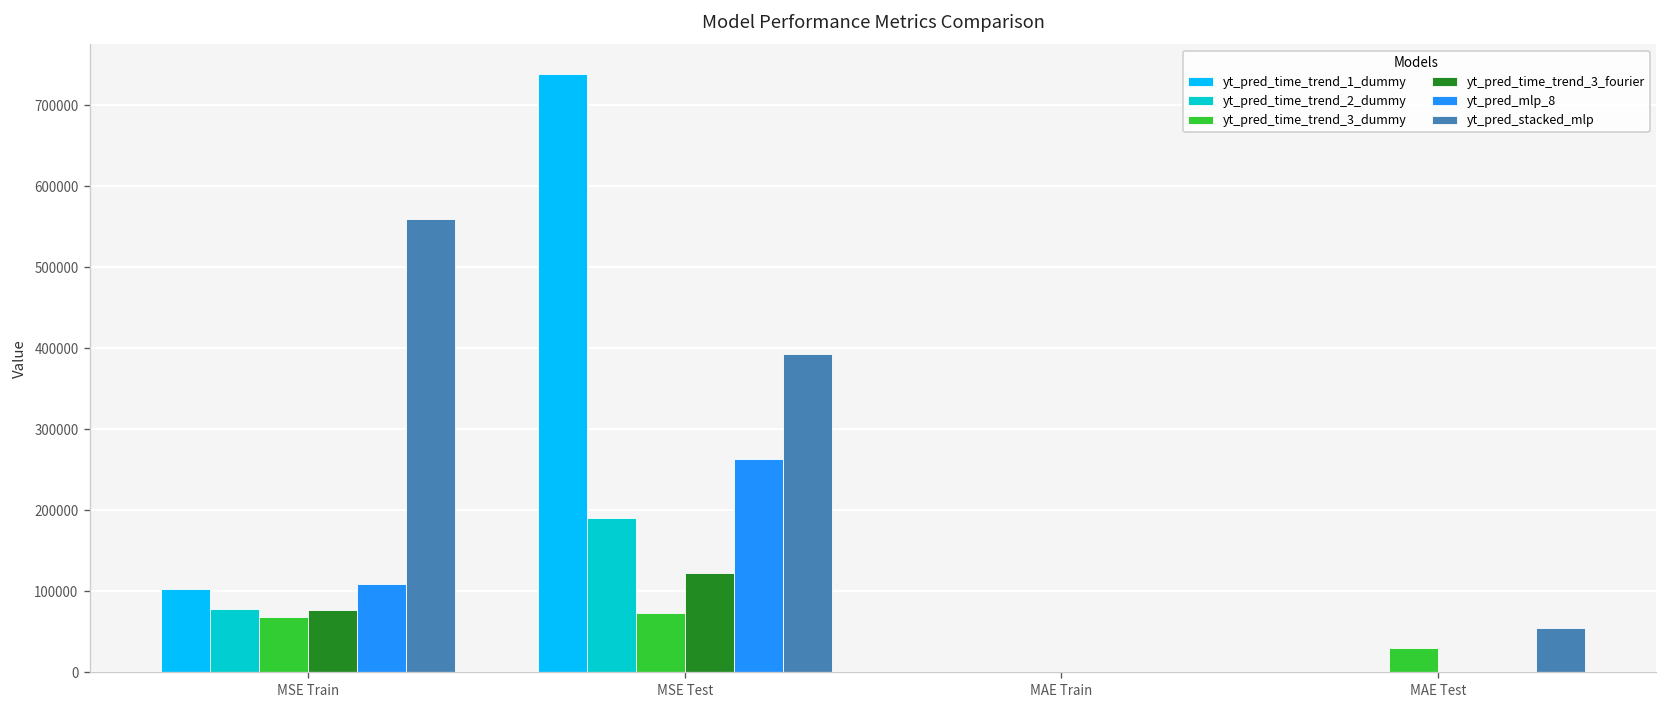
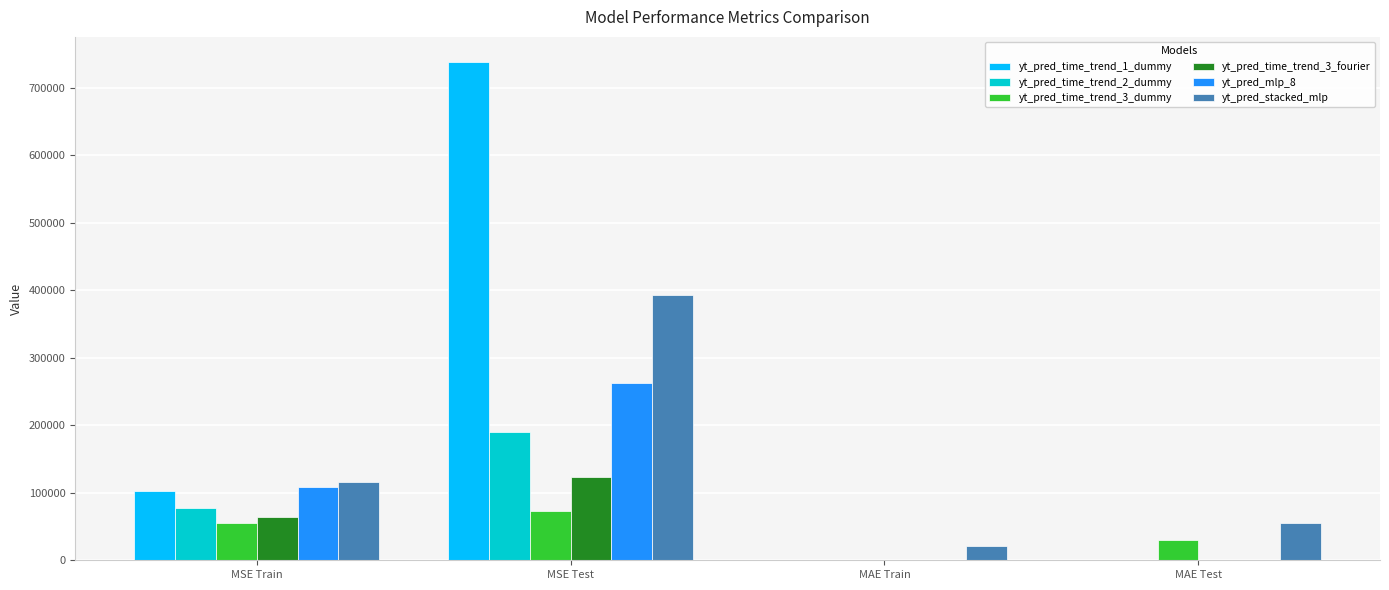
yt_pred_time_trend_3_dummy, MSE Train: 70000 -> 60000
yt_pred_time_trend_3_fourier, MSE Train: 80000 -> 60000
yt_pred_stacked_mlp, MSE Train: 560000 -> 120000
yt_pred_stacked_mlp, MAE Train: 0 -> 20000
